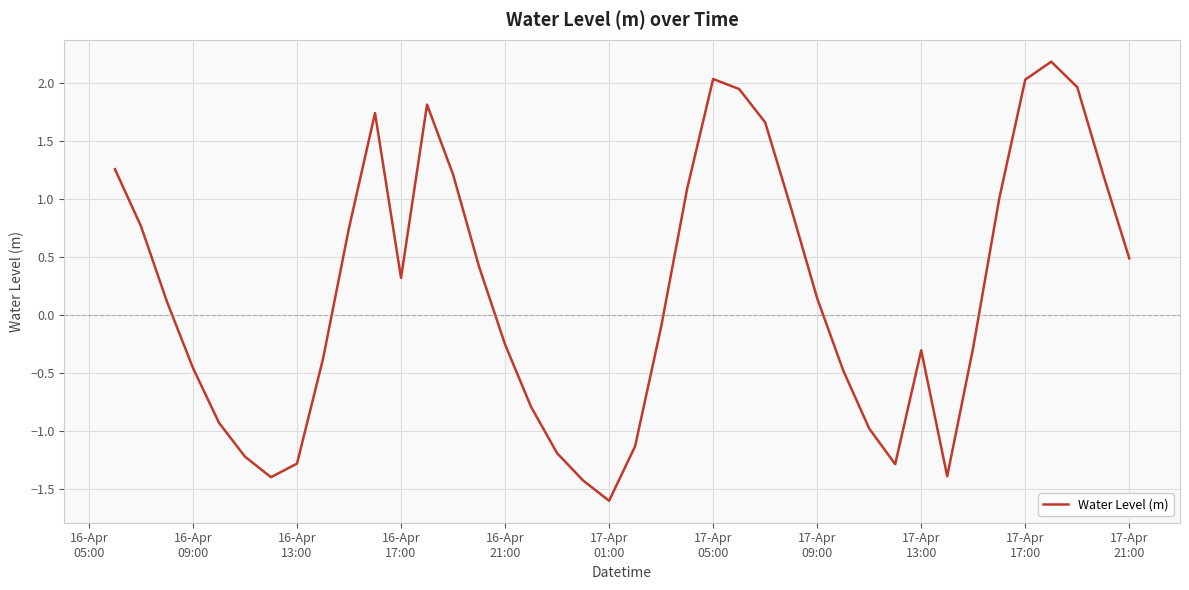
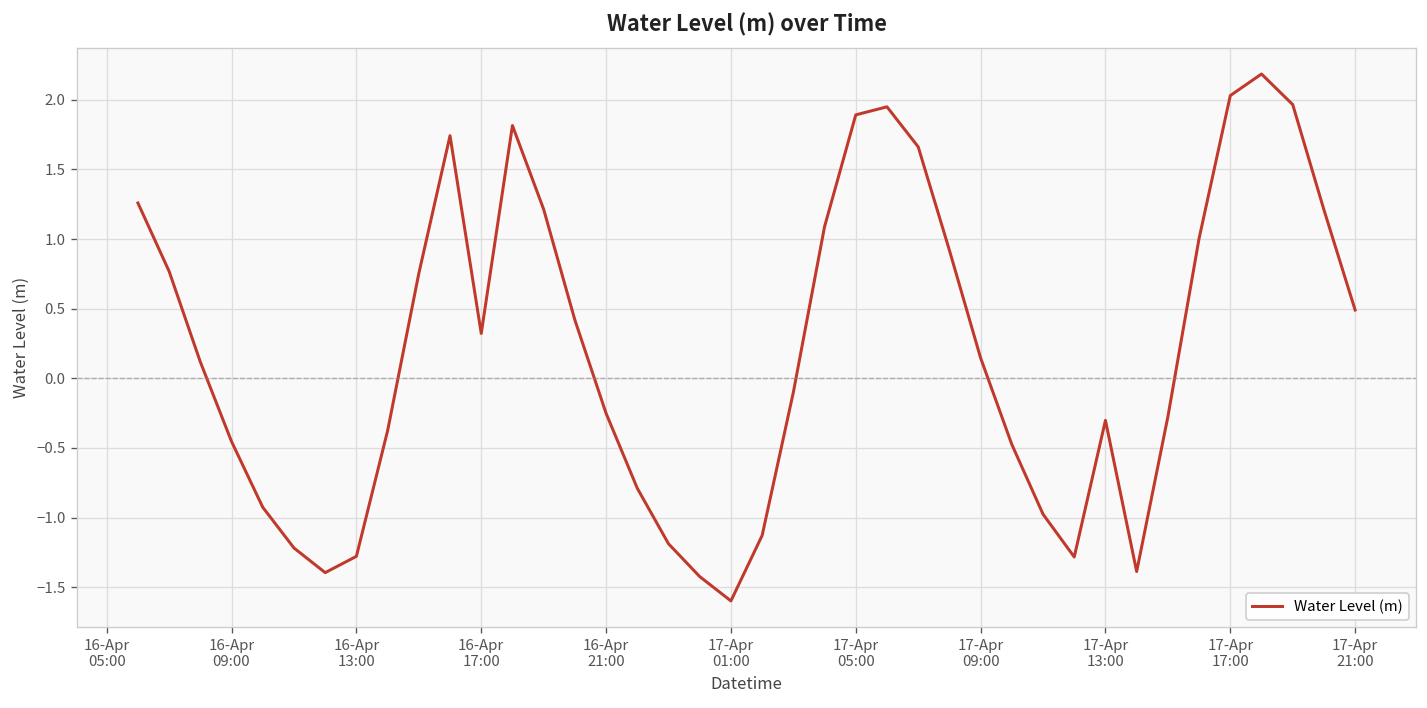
17-Apr 05:00: 2.04 -> 1.89
